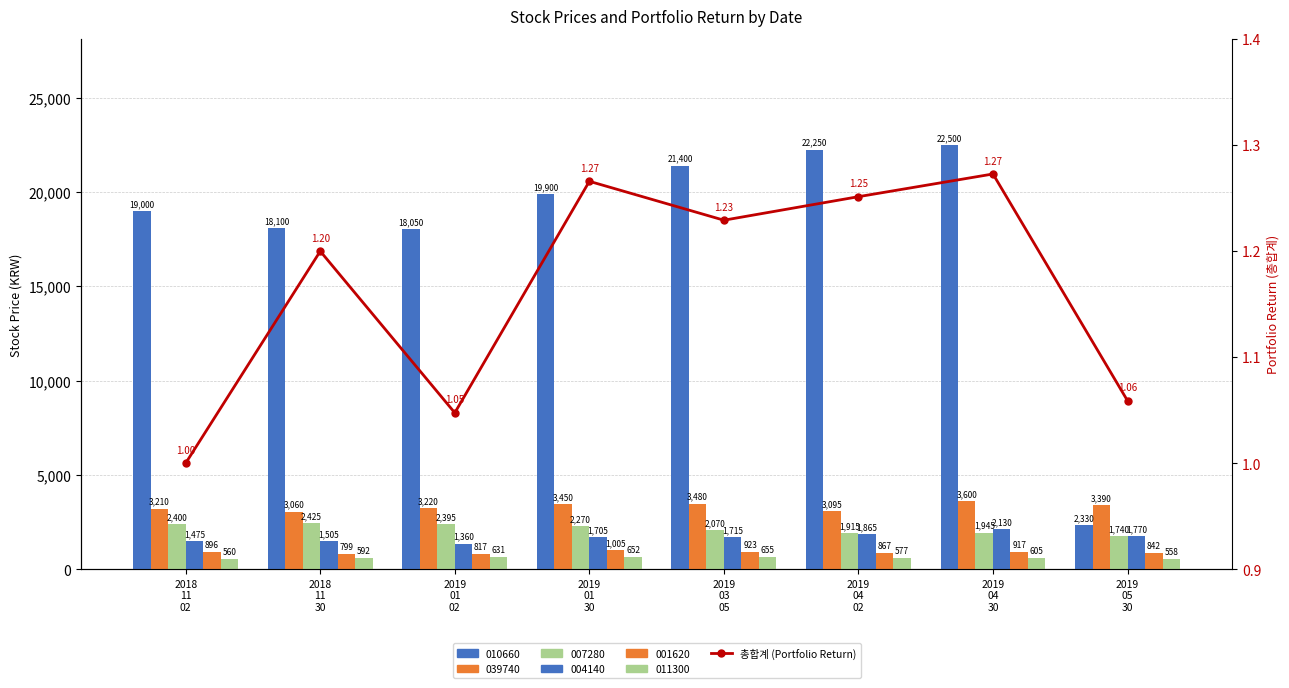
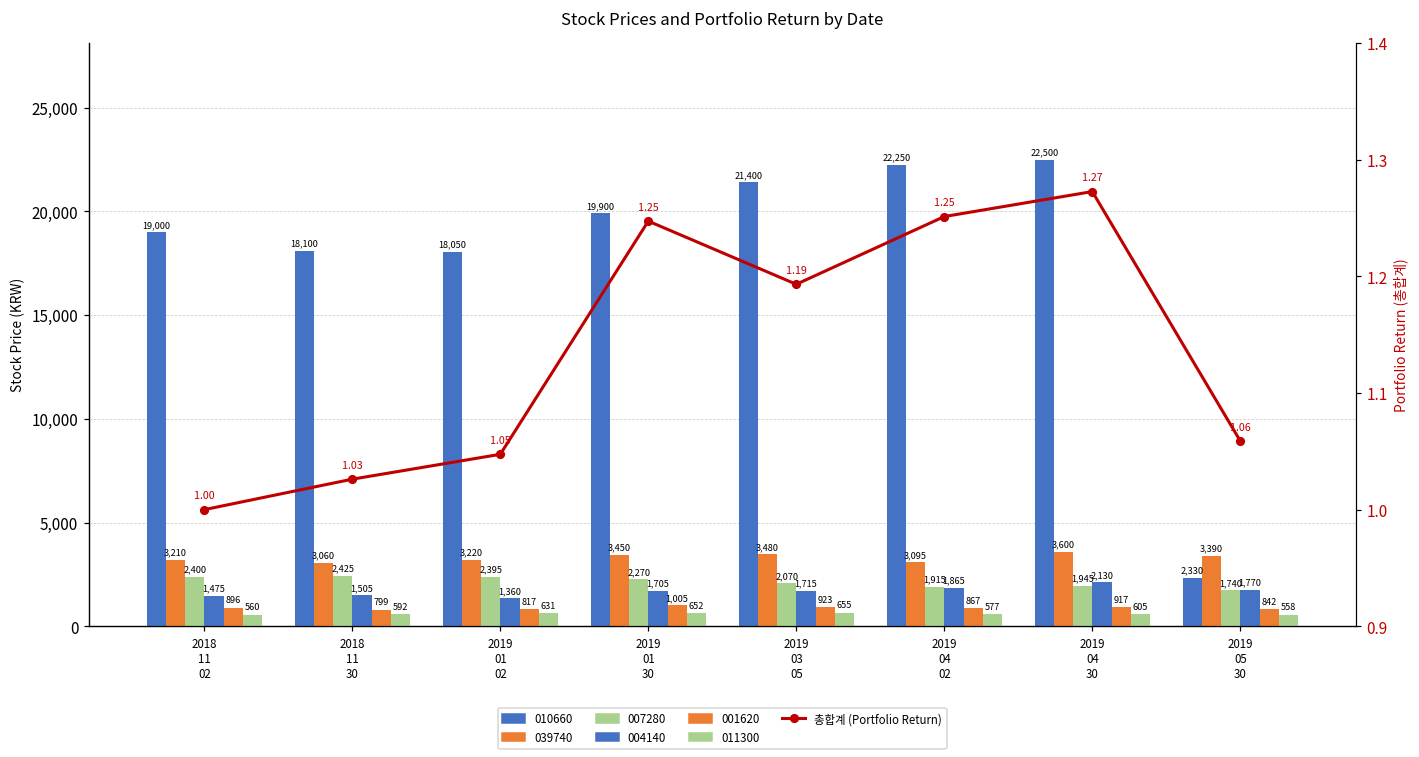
총합계 (Portfolio Return), 2018 11 30: 1.20 -> 1.03
총합계 (Portfolio Return), 2019 01 30: 1.27 -> 1.25
총합계 (Portfolio Return), 2019 03 05: 1.23 -> 1.19
